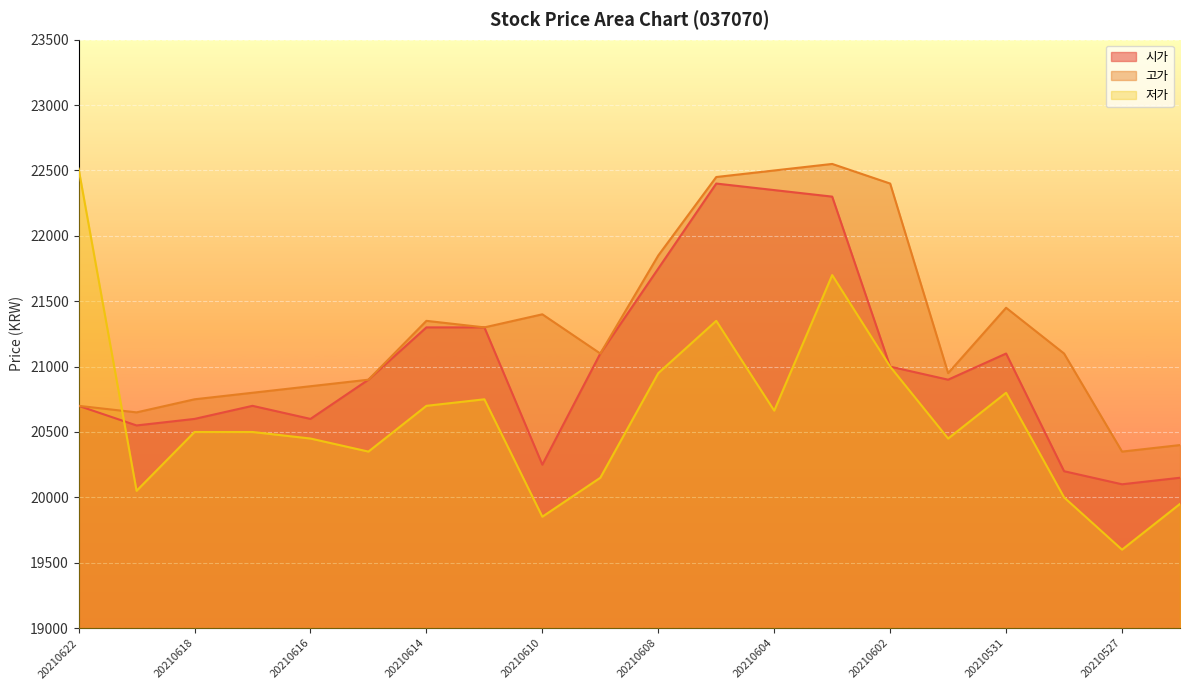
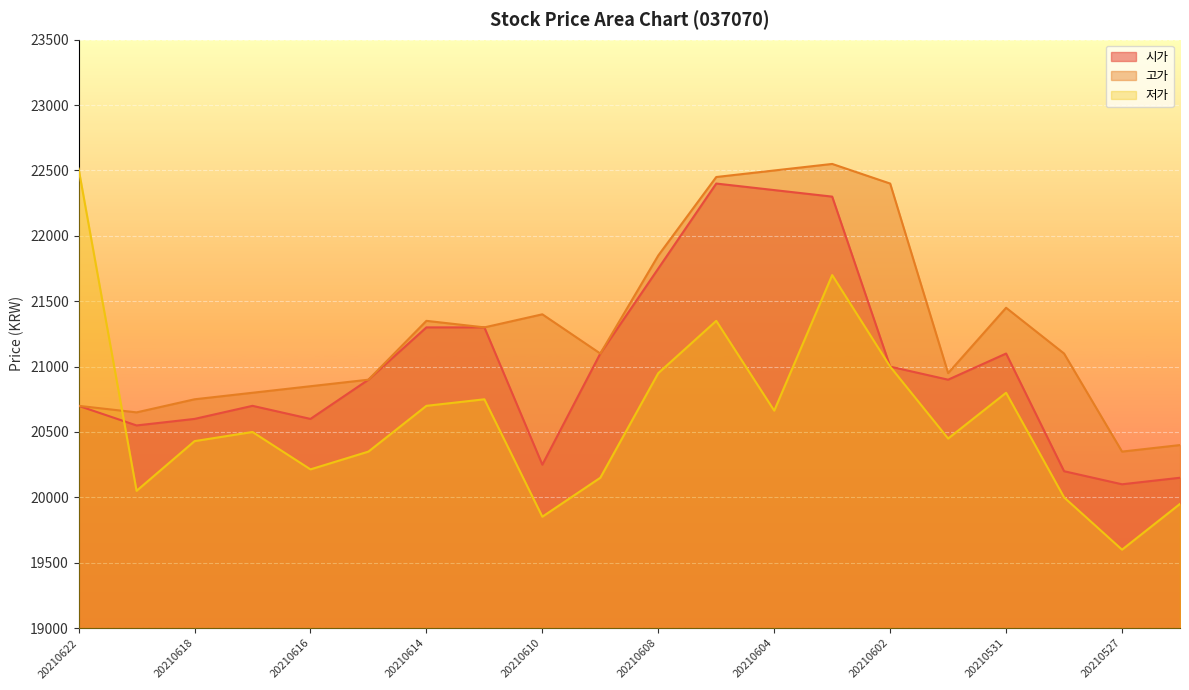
저가, 20210618: 20500 -> 20430
저가, 20210616: 20450 -> 20210
